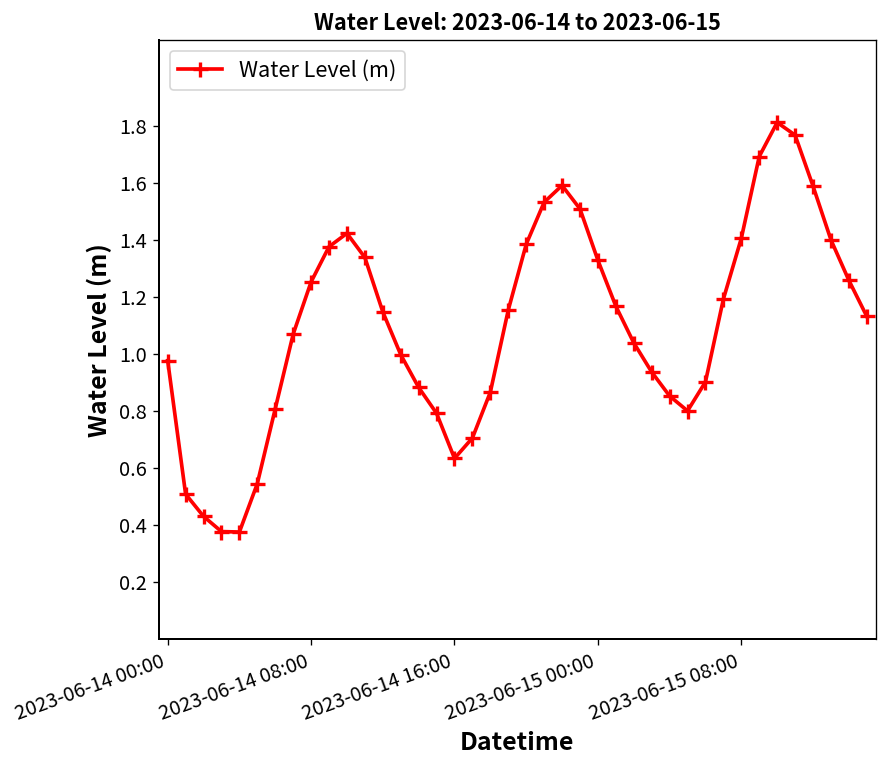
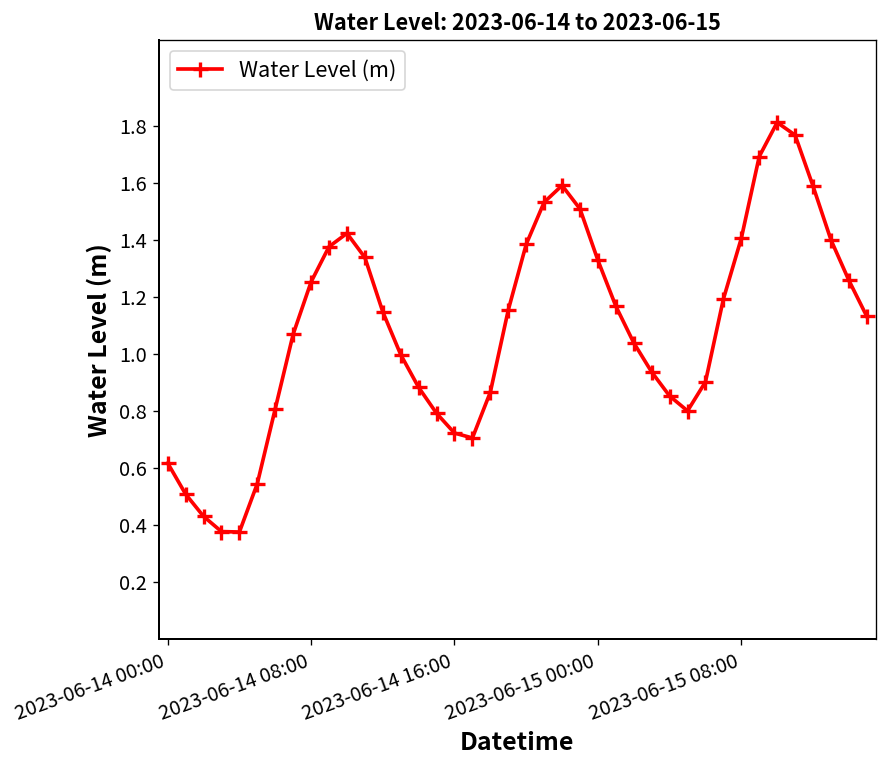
2023-06-14 00:00: 0.98 -> 0.62
2023-06-14 16:00: 0.63 -> 0.72
